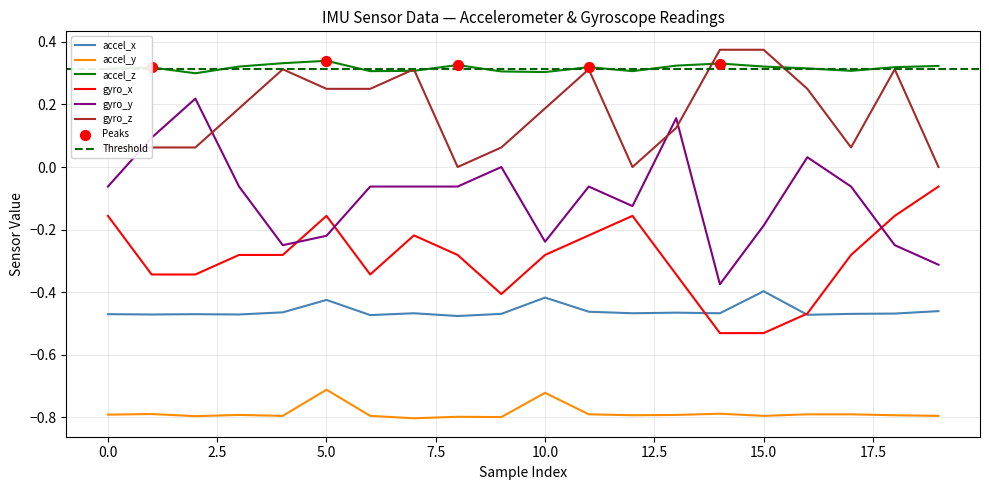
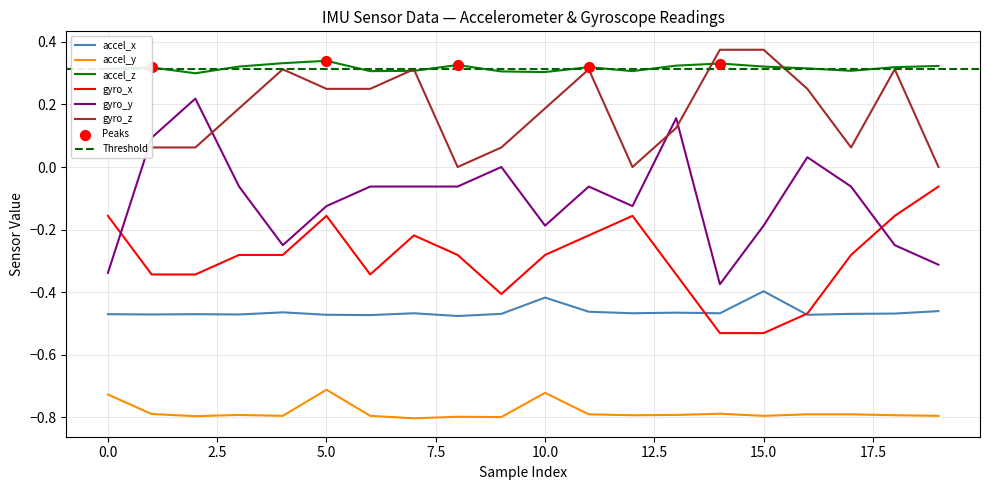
accel_y, 0.0: -0.79 -> -0.73
gyro_y, 0.0: -0.06 -> -0.34
accel_x, 5.0: -0.43 -> -0.47
gyro_y, 5.0: -0.22 -> -0.13
gyro_y, 10.0: -0.24 -> -0.19
